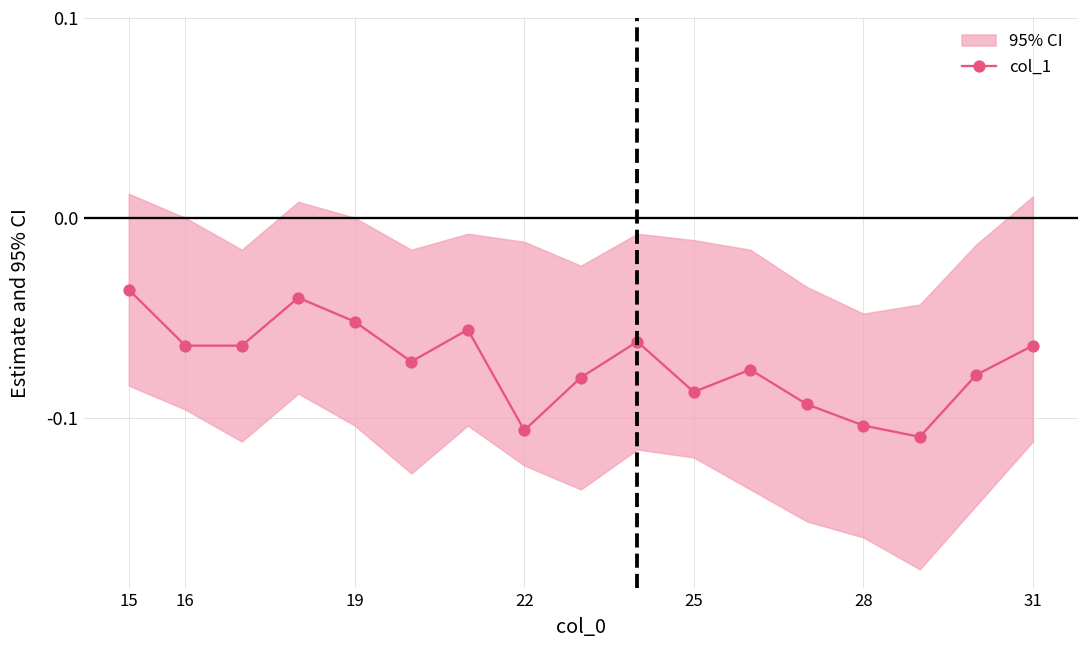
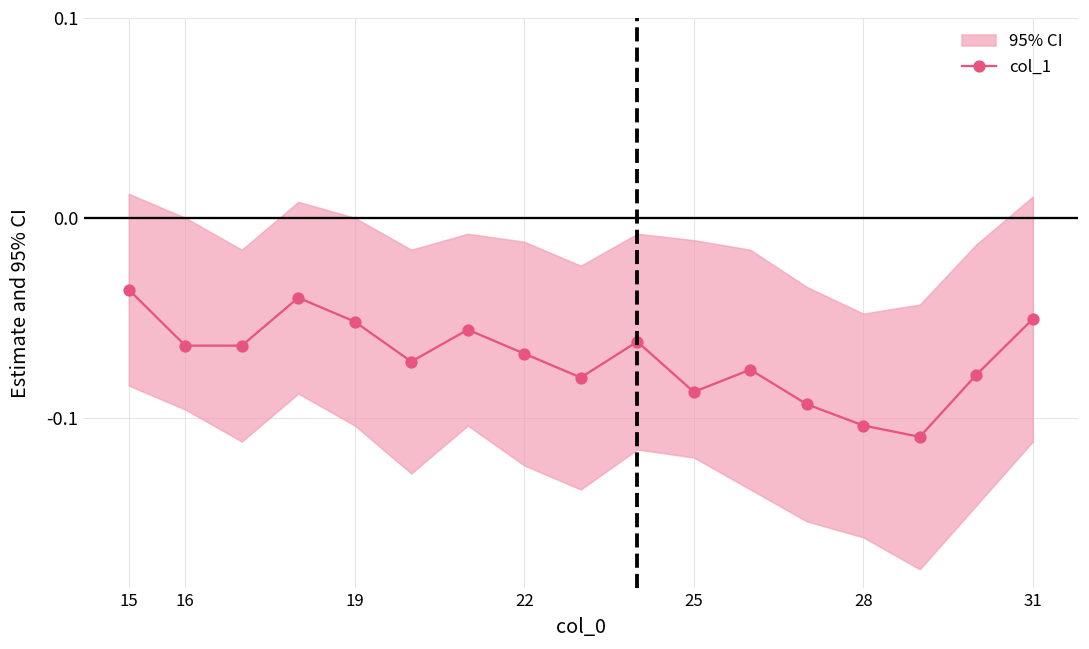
col_1, 22: -0.106 -> -0.068
col_1, 31: -0.064 -> -0.051
